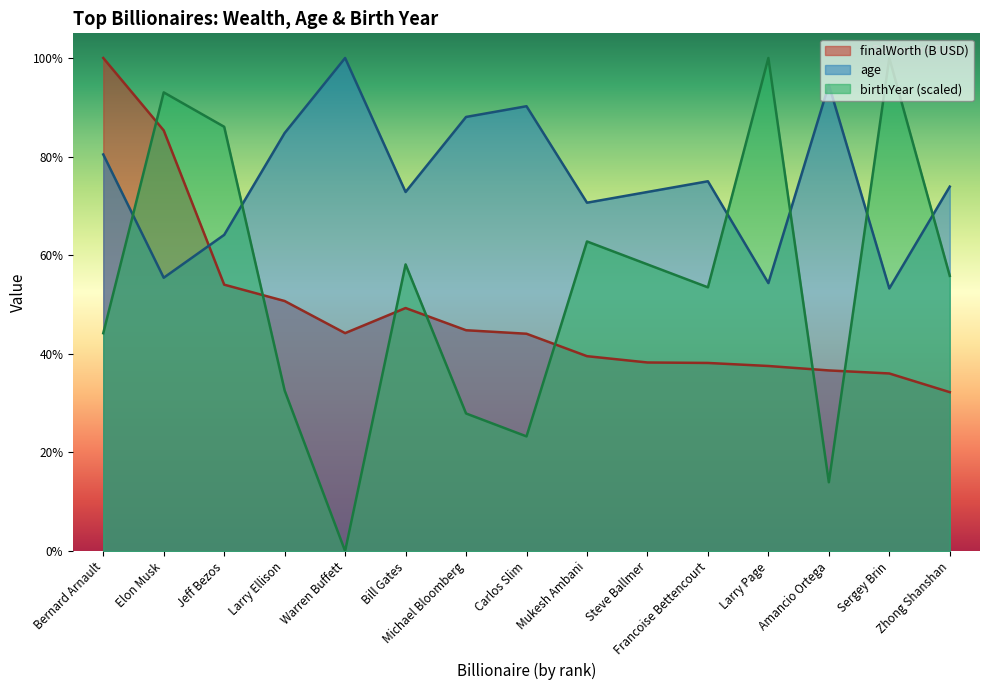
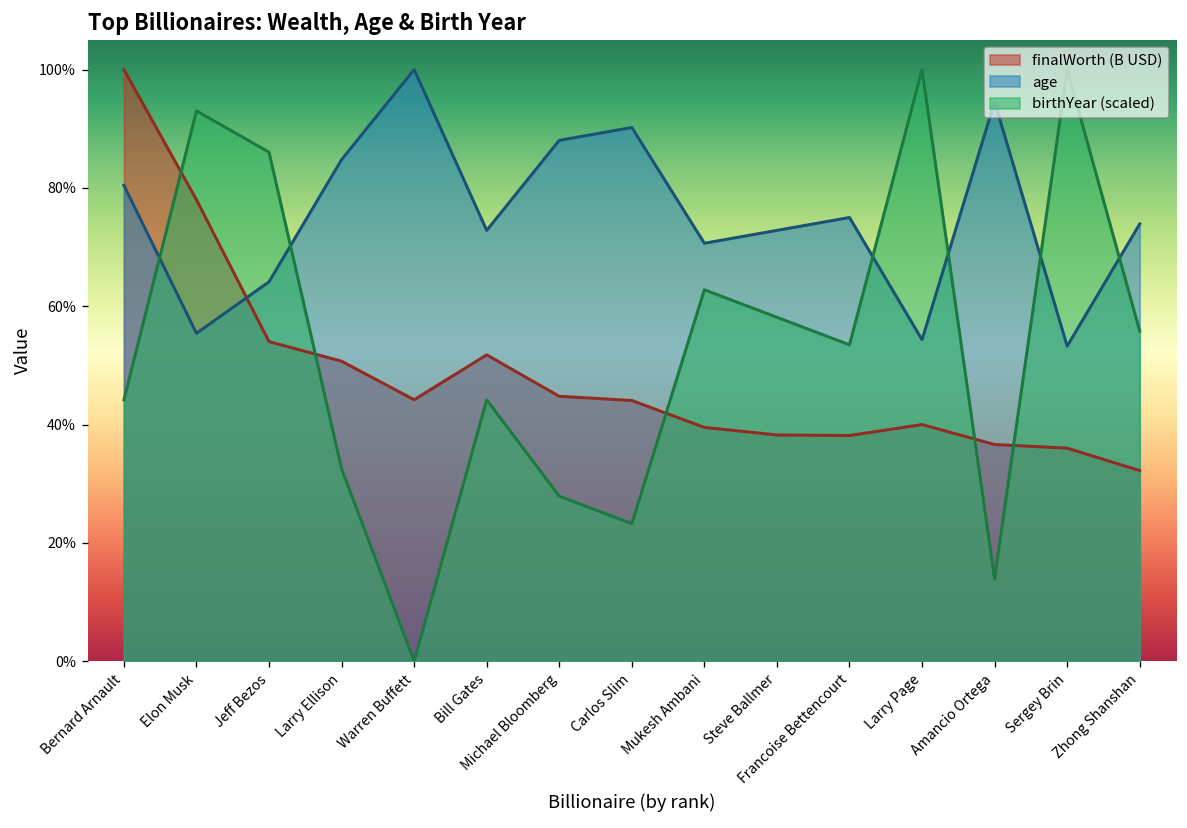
finalWorth (B USD), Elon Musk: 85% -> 78%
finalWorth (B USD), Bill Gates: 49% -> 52%
birthYear (scaled), Bill Gates: 58% -> 44%
finalWorth (B USD), Larry Page: 38% -> 40%
